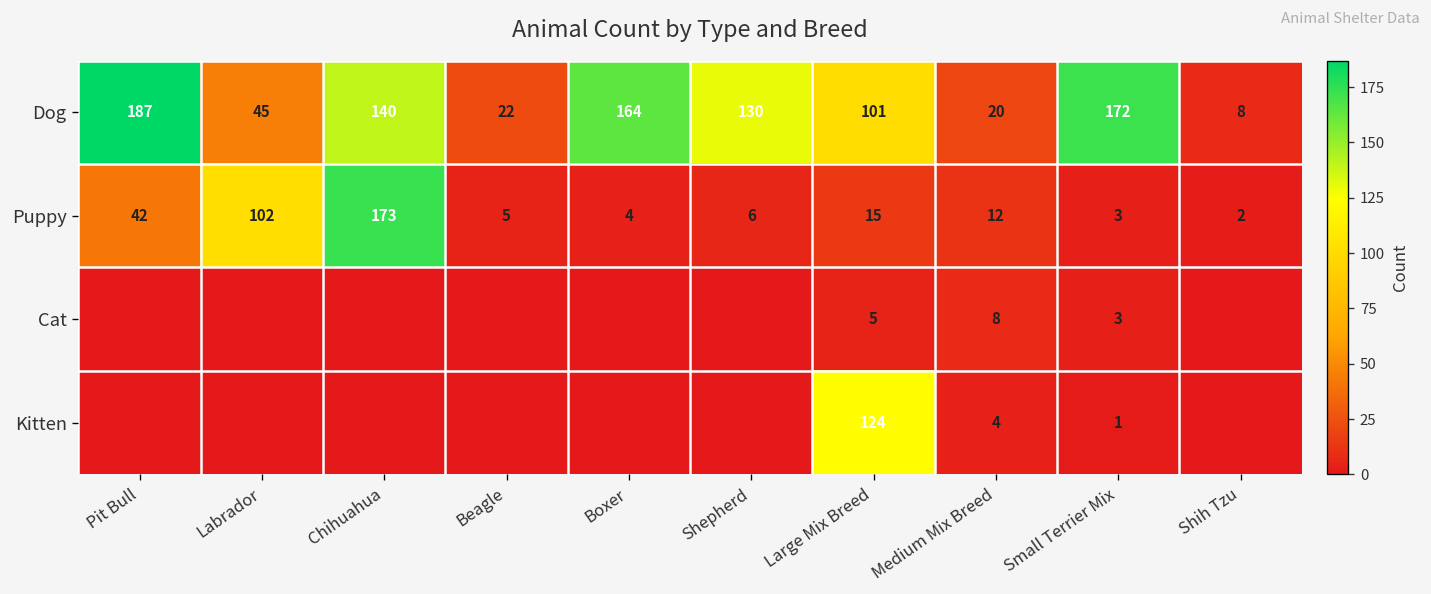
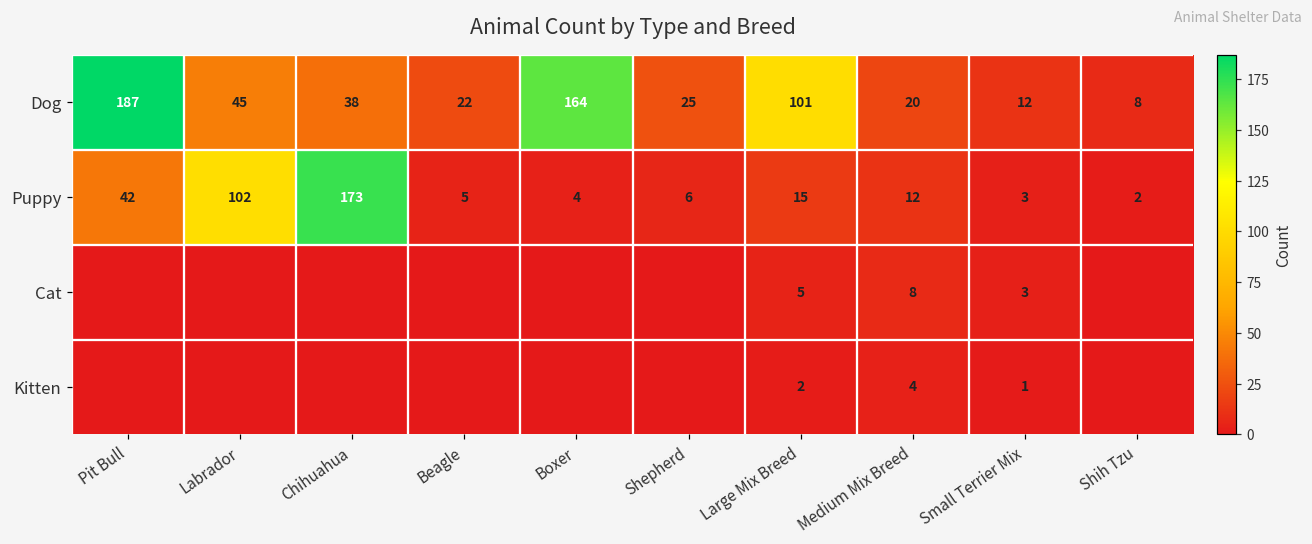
Dog, Chihuahua: 140 -> 38
Dog, Shepherd: 130 -> 25
Dog, Small Terrier Mix: 172 -> 12
Kitten, Large Mix Breed: 124 -> 2
